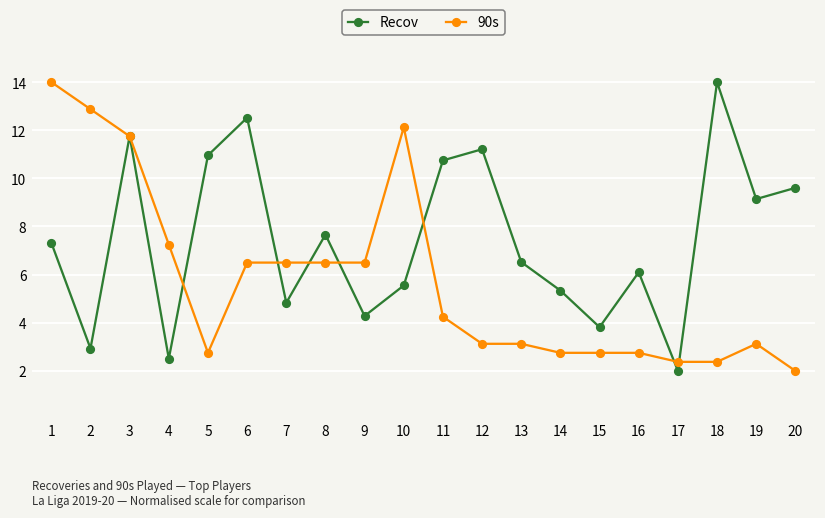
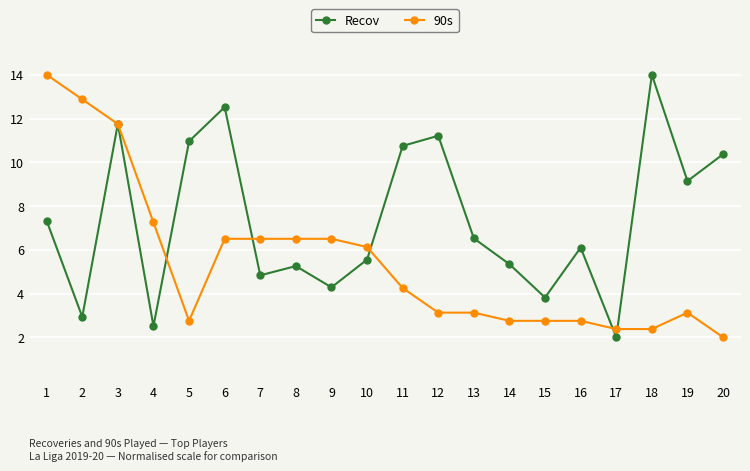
Recov, 8: 7.7 -> 5.3
90s, 10: 12.1 -> 6.1
Recov, 20: 9.6 -> 10.4
